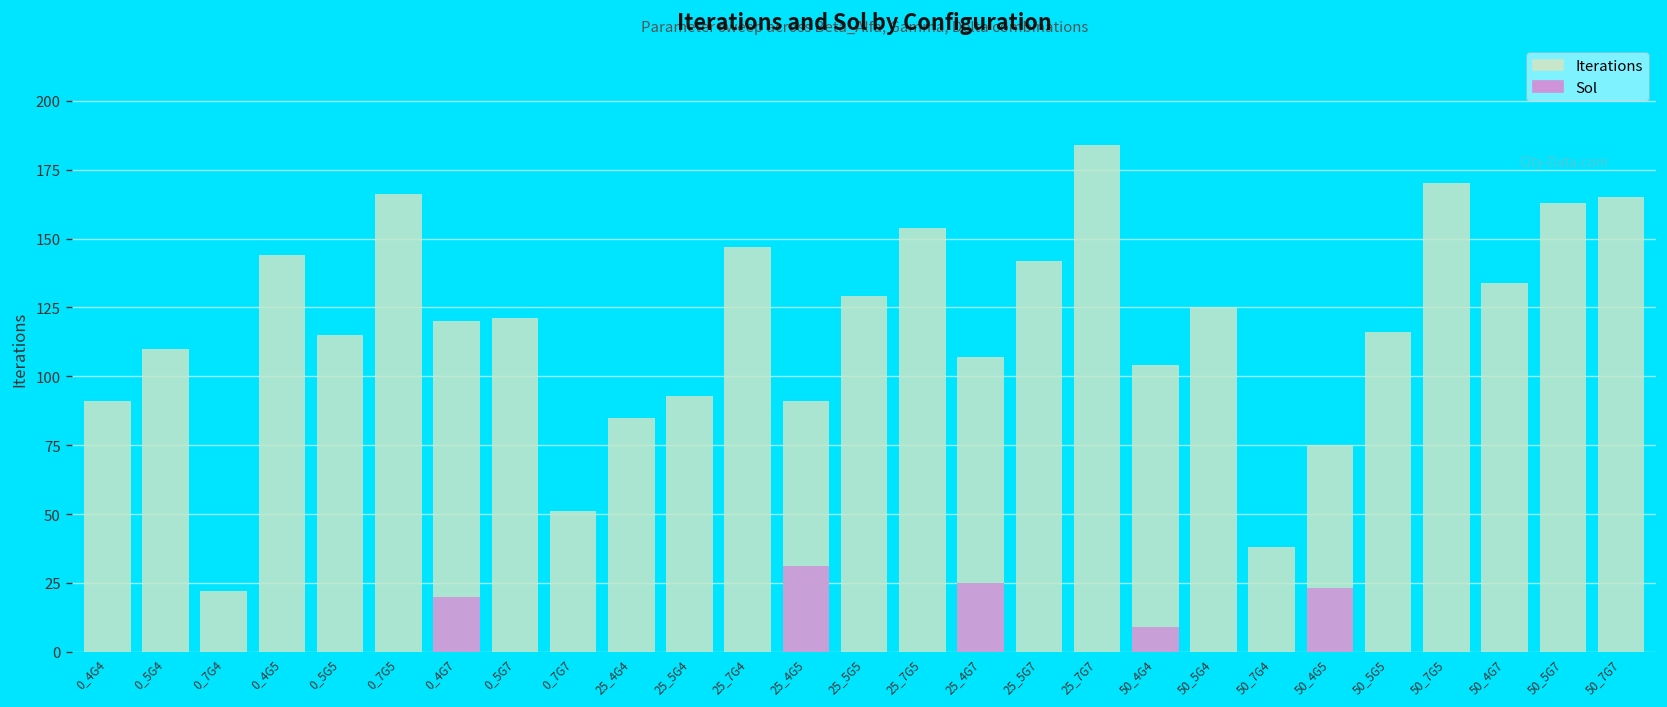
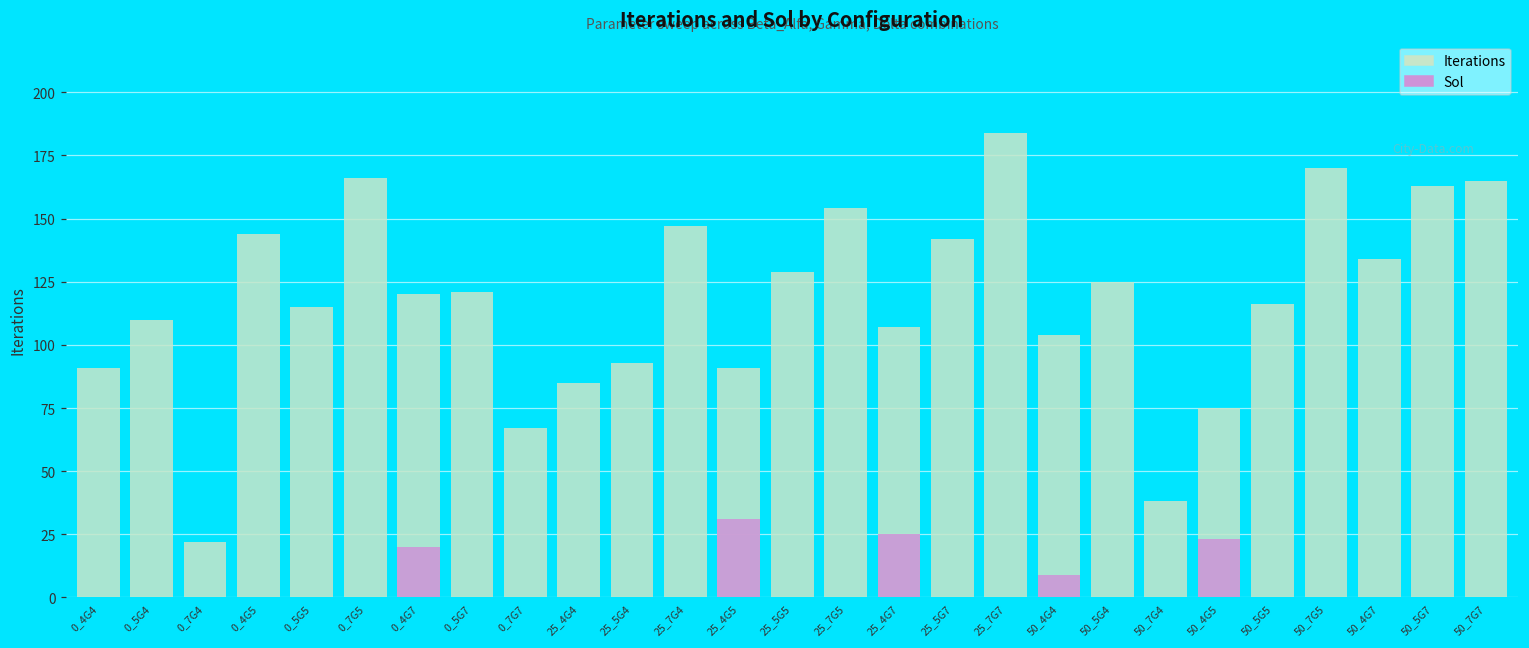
Iterations, 0_7G7: 51 -> 67
